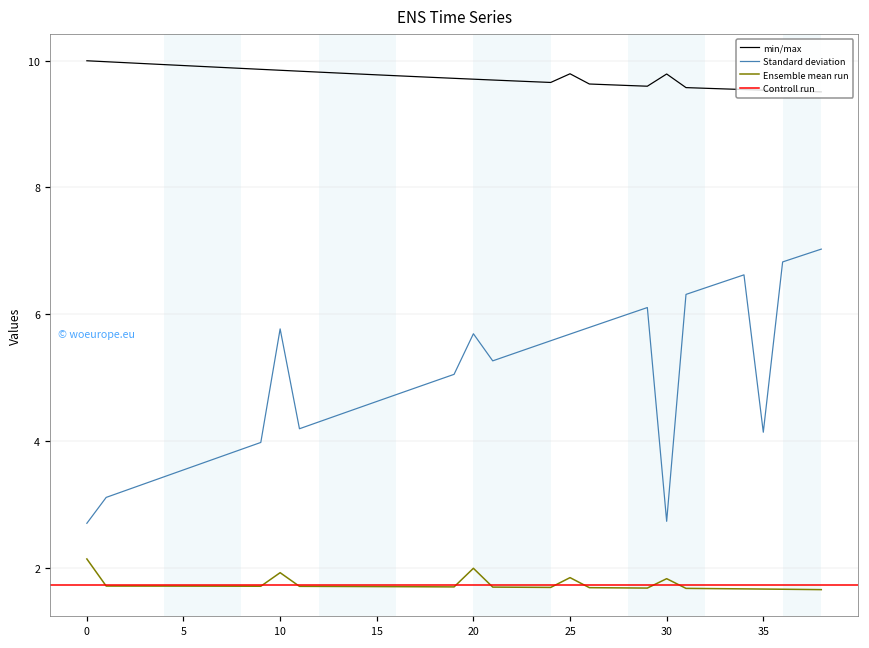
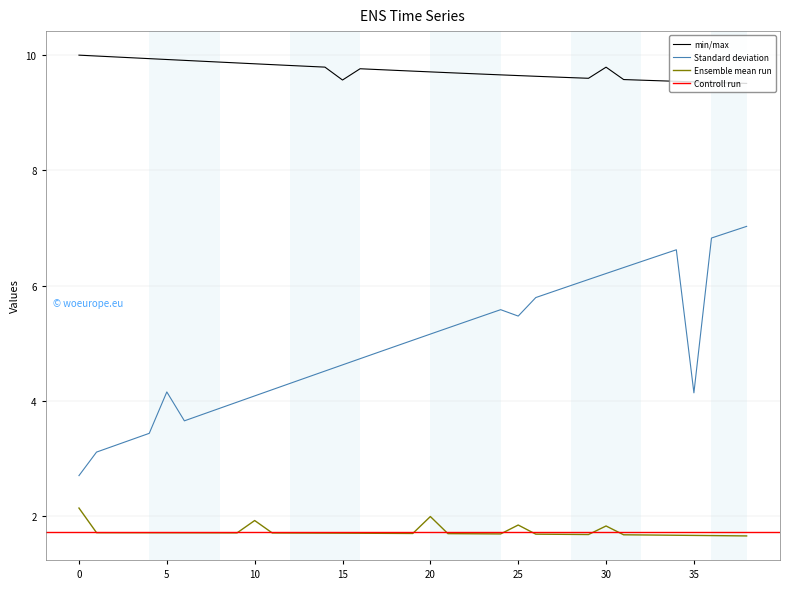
Standard deviation, 5: 3.5 -> 4.2
Standard deviation, 10: 5.8 -> 4.1
min/max, 15: 9.8 -> 9.6
Standard deviation, 20: 5.7 -> 5.2
min/max, 25: 9.8 -> 9.6
Standard deviation, 25: 5.7 -> 5.5
Standard deviation, 30: 2.7 -> 6.2
